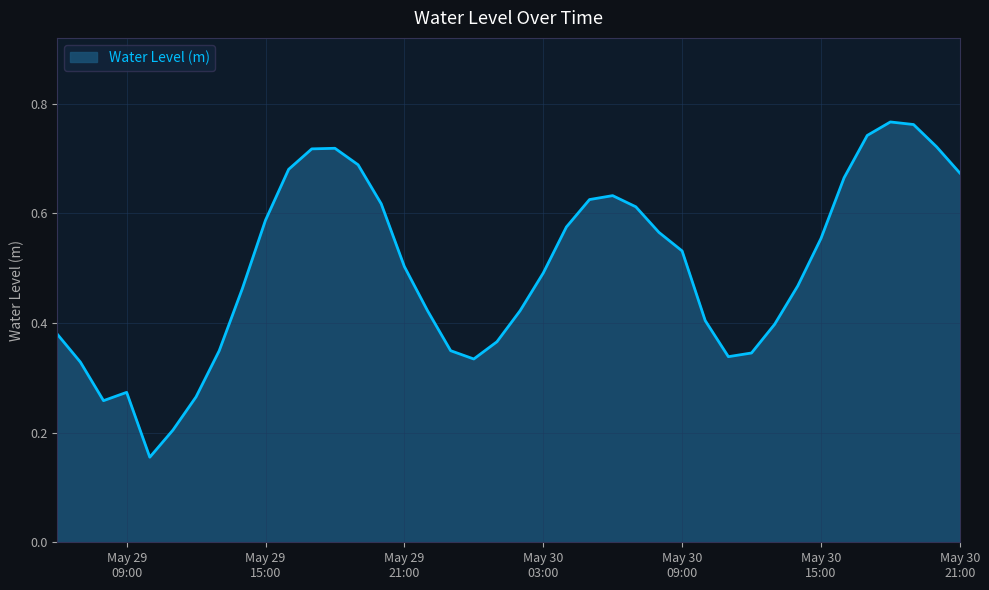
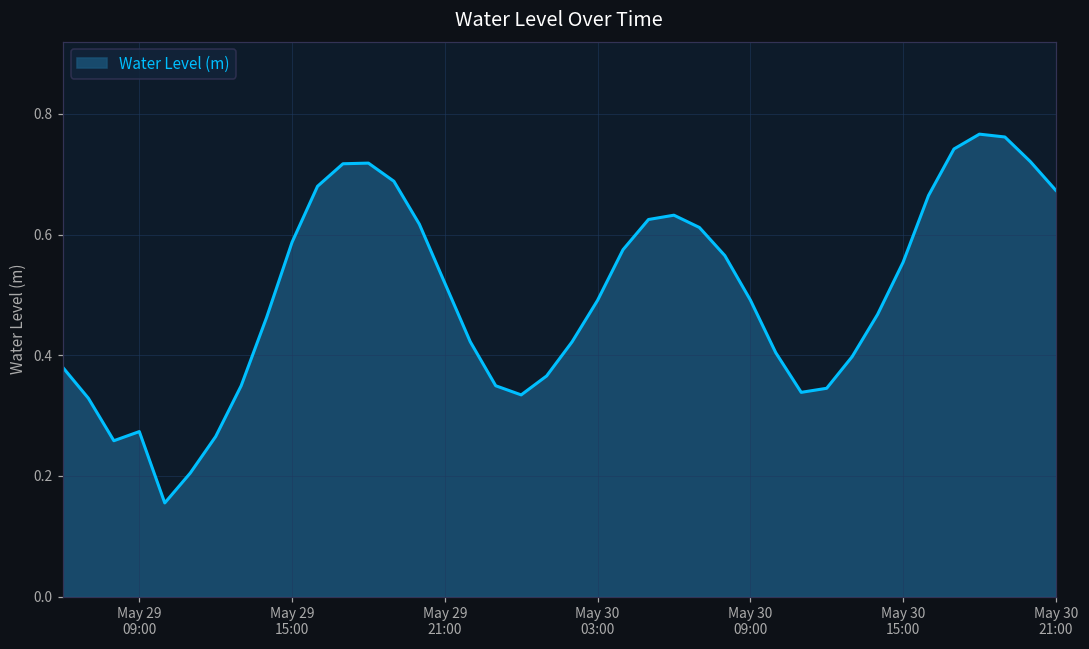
May 29 21:00: 0.50 -> 0.52
May 30 09:00: 0.53 -> 0.49
